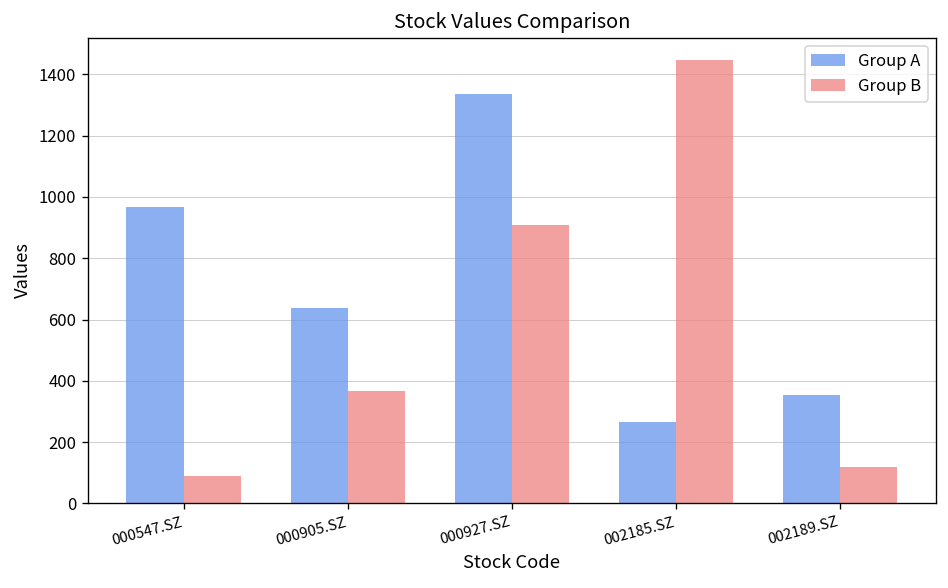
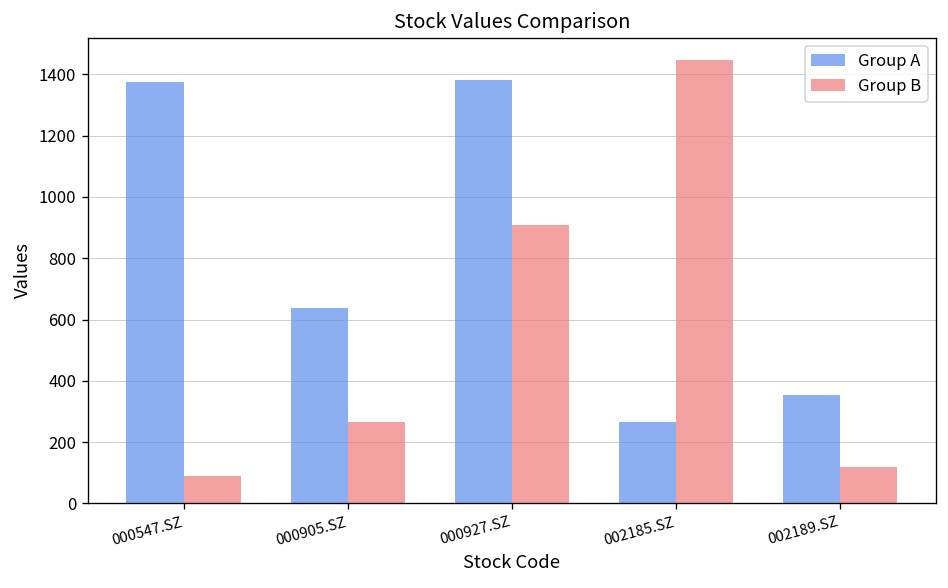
Group A, 000547.SZ: 970 -> 1380
Group B, 000905.SZ: 370 -> 270
Group A, 000927.SZ: 1340 -> 1380
